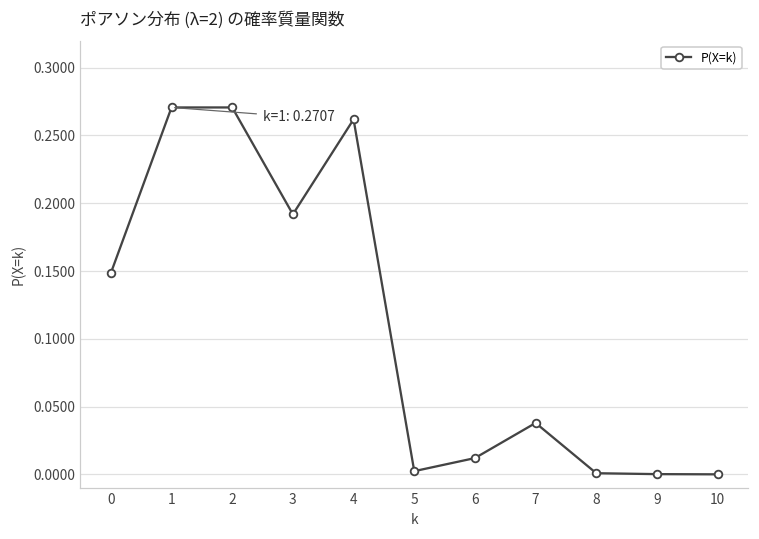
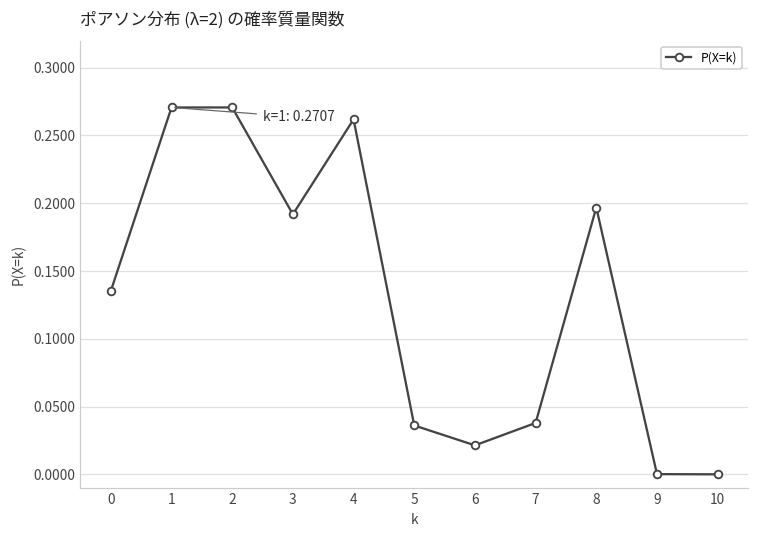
0: 0.148 -> 0.135
5: 0.002 -> 0.036
6: 0.012 -> 0.021
8: 0.001 -> 0.197
